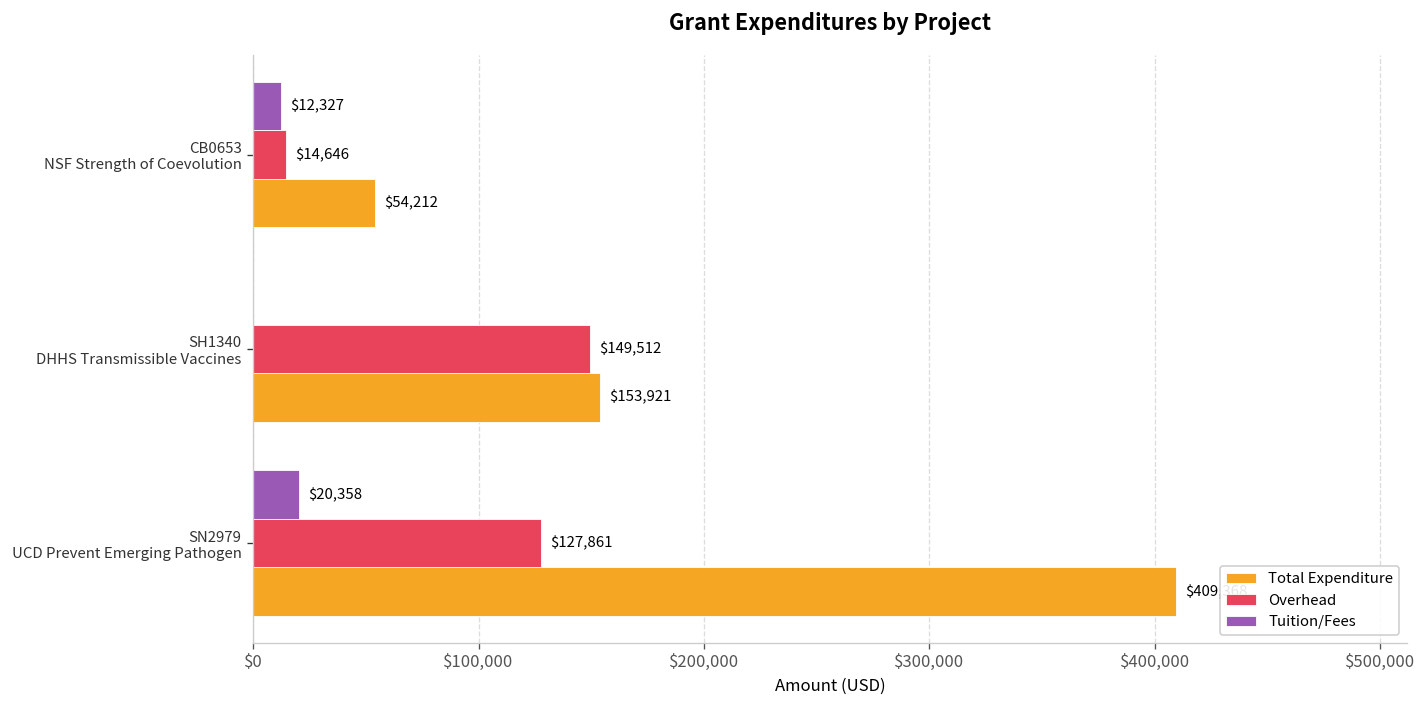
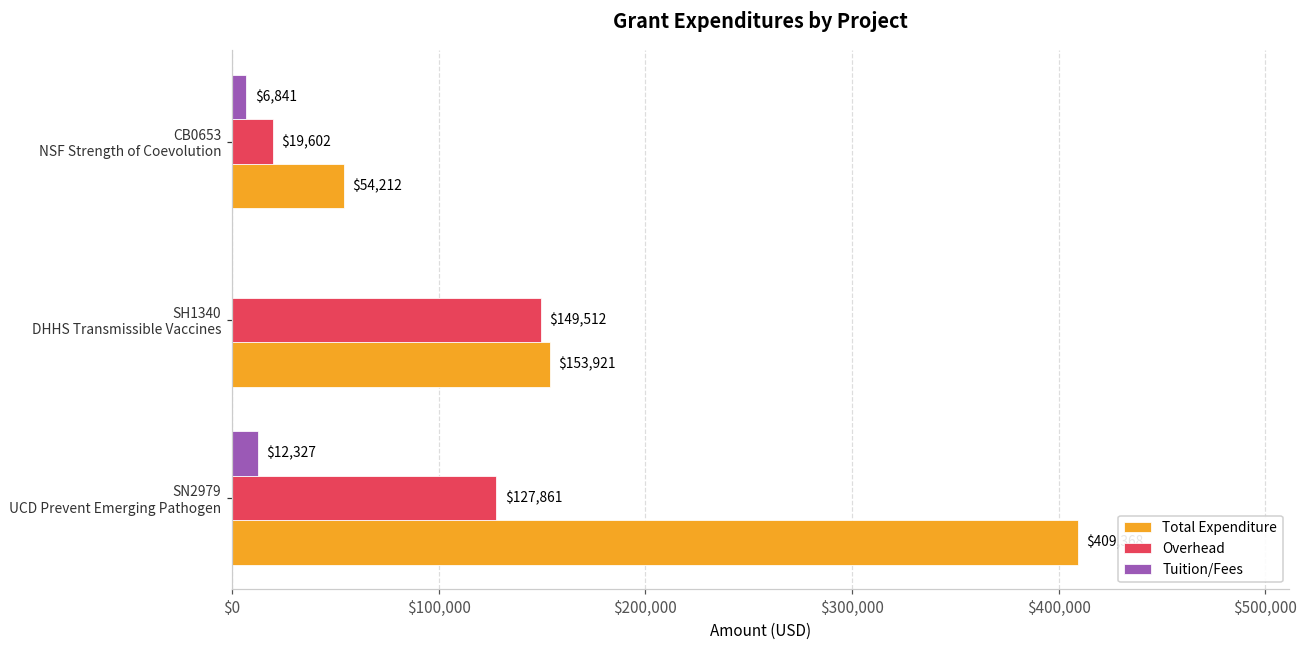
Tuition/Fees, CB0653 NSF Strength of Coevolution: $12,327 -> $6,841
Overhead, CB0653 NSF Strength of Coevolution: $14,646 -> $19,602
Tuition/Fees, SN2979 UCD Prevent Emerging Pathogen: $20,358 -> $12,327
